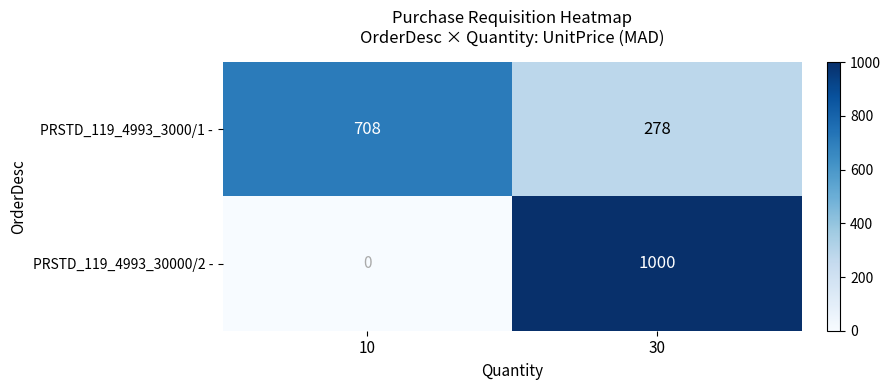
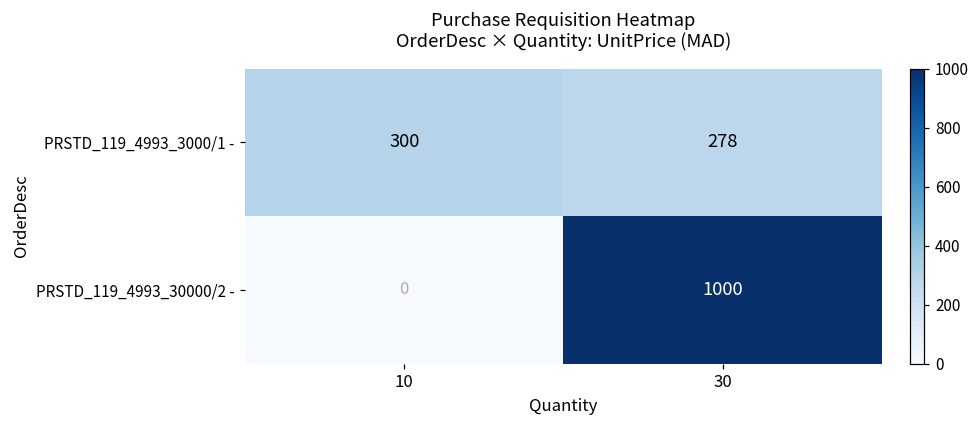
PRSTD_119_4993_3000/1 -, 10: 708 -> 300
